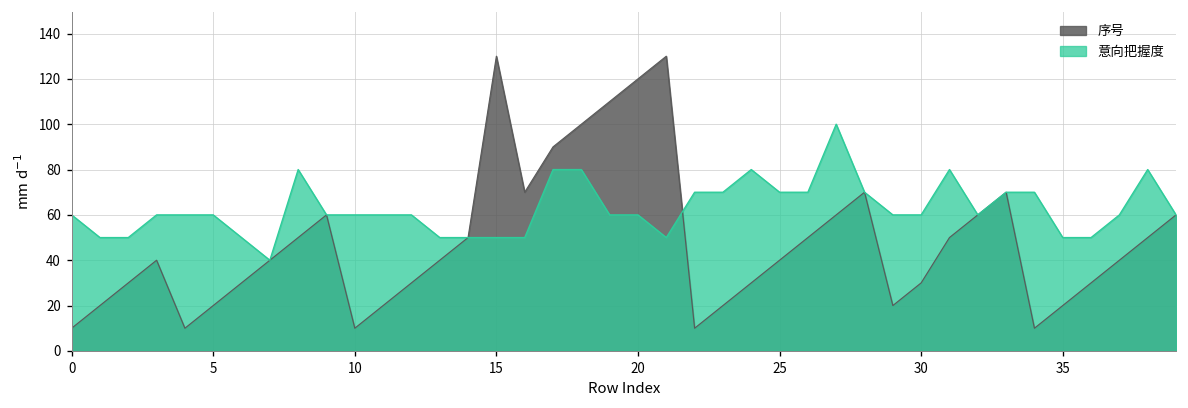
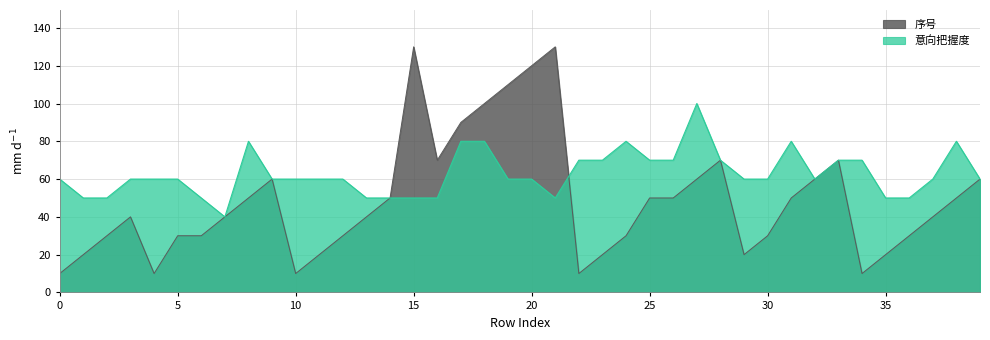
序号, 5: 20 -> 30
序号, 25: 40 -> 50
